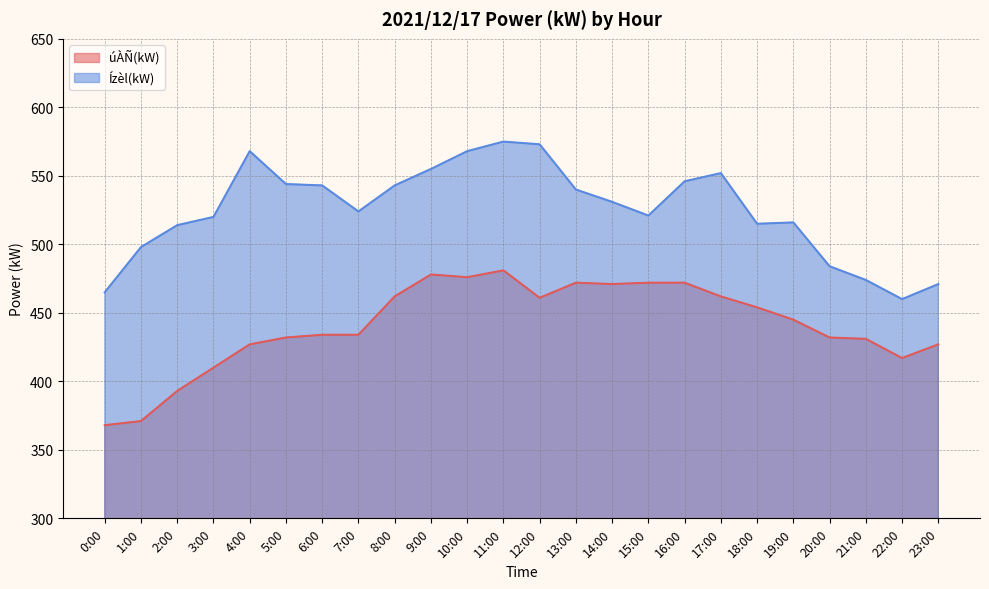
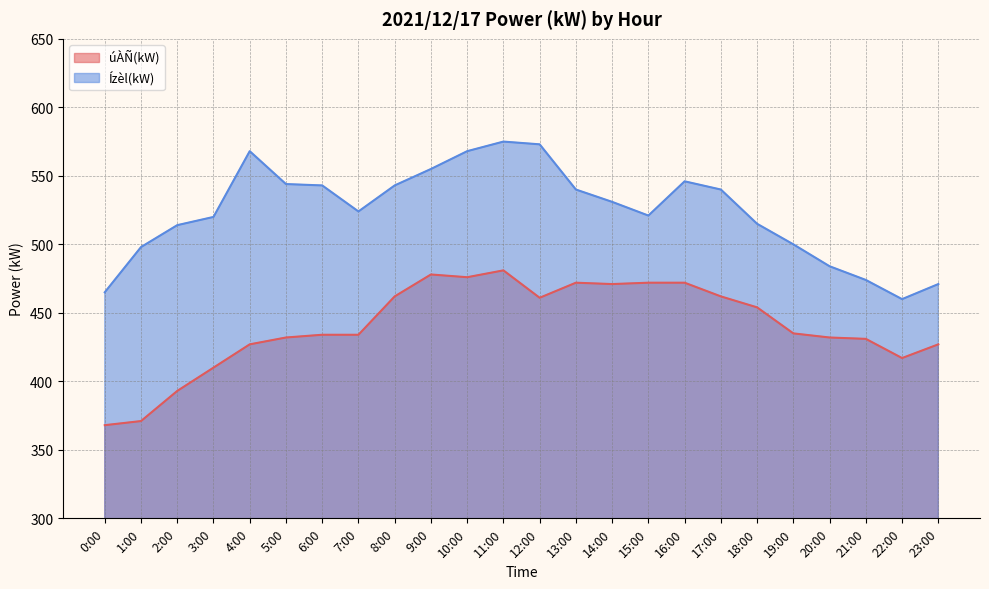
Ízèl(kW), 17:00: 552 -> 540
úÀÑ(kW), 19:00: 445 -> 435
Ízèl(kW), 19:00: 516 -> 500
